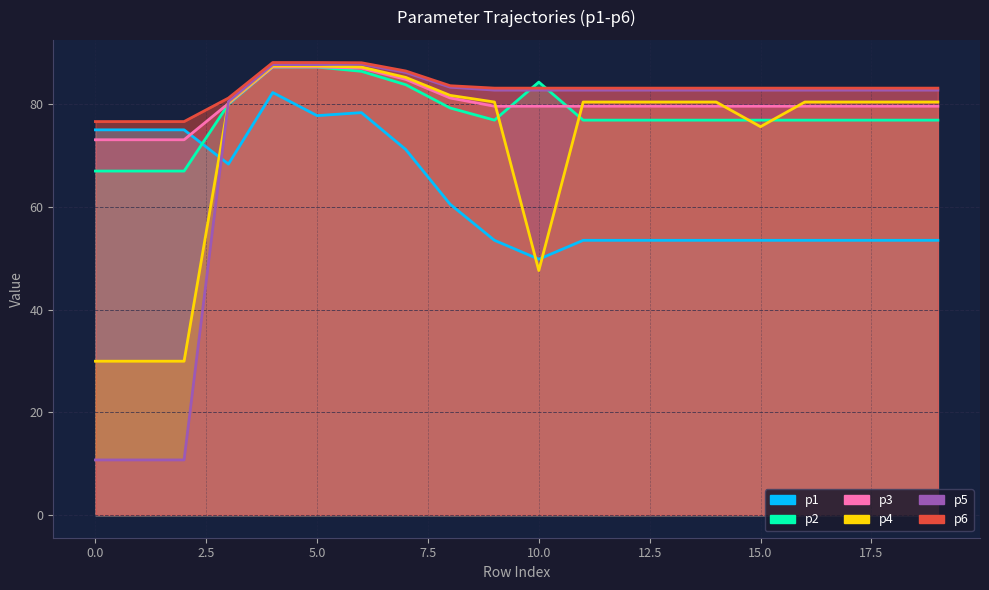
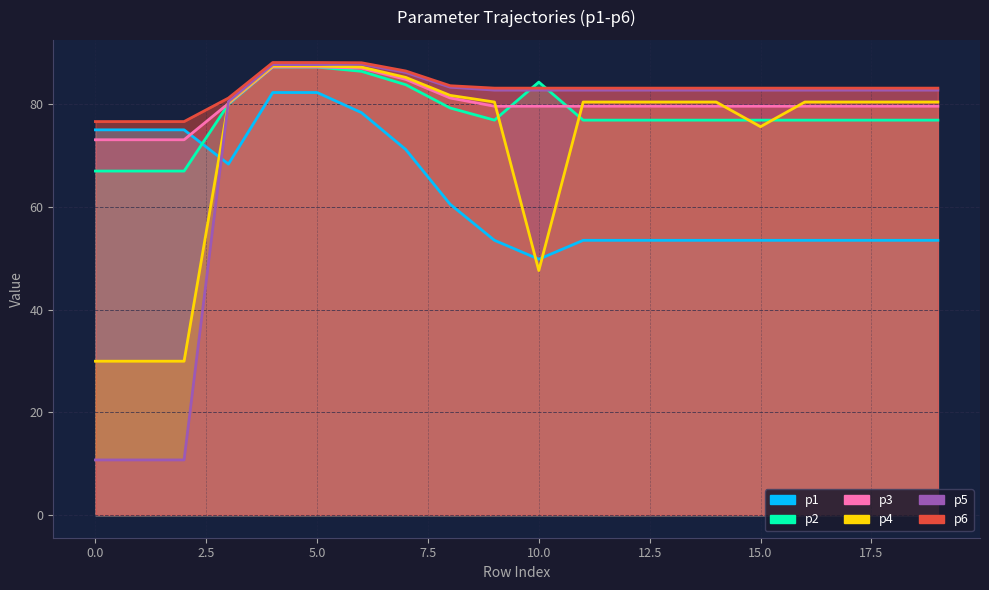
p1, 5.0: 78 -> 82
